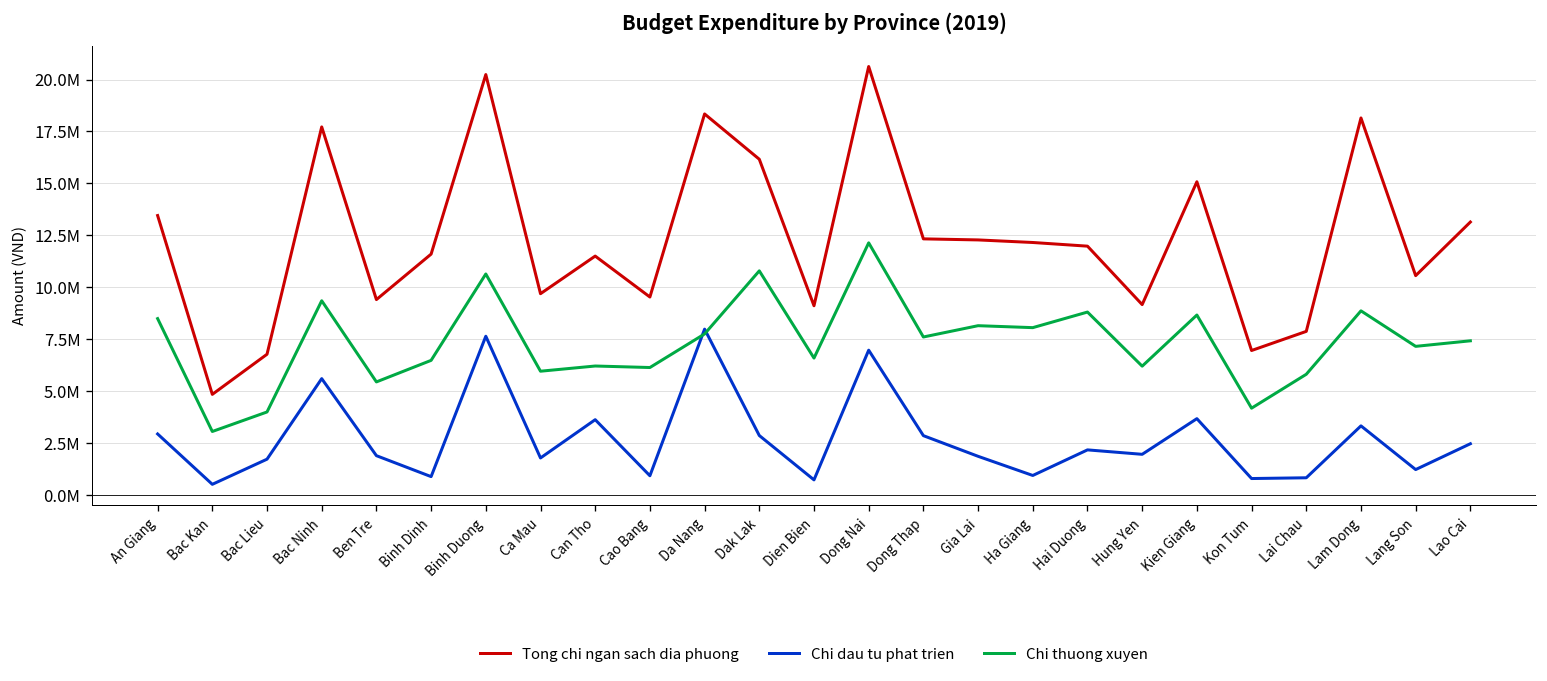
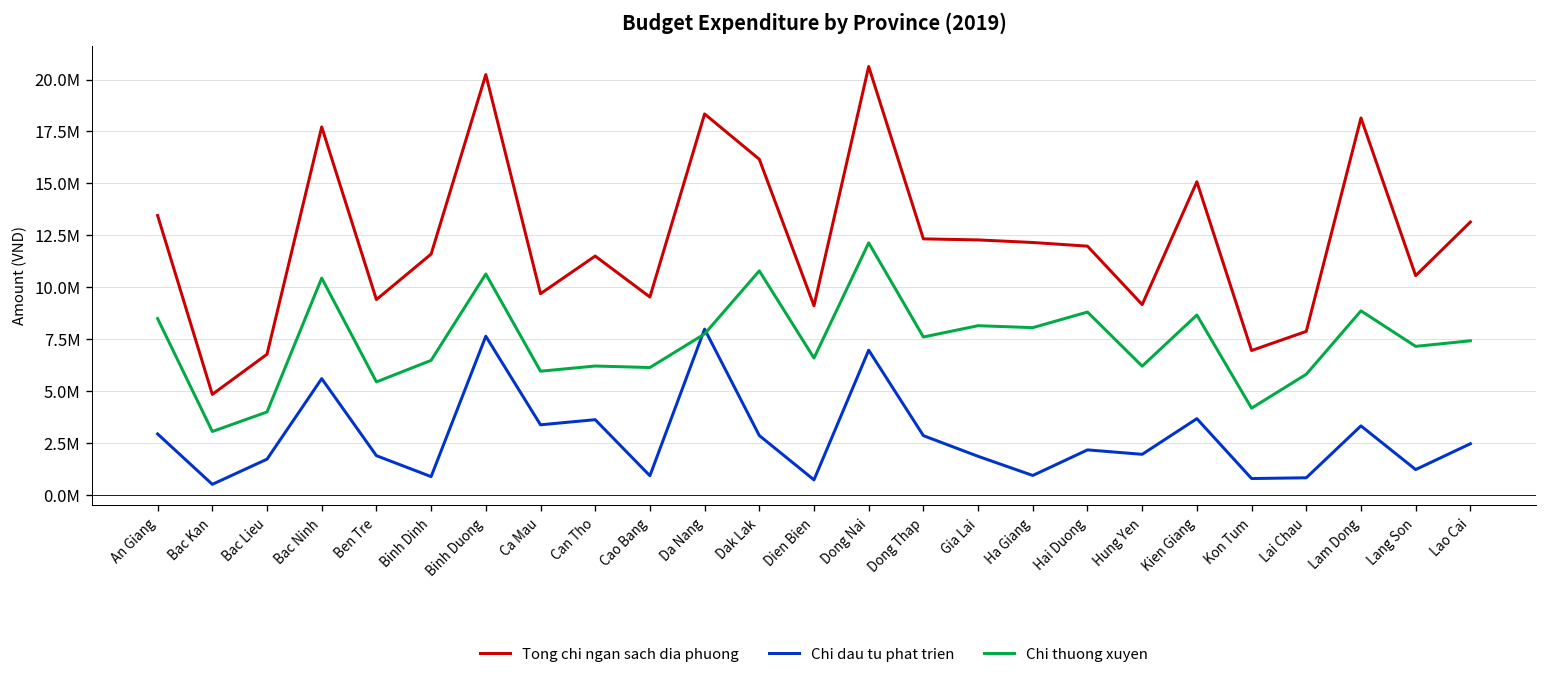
Chi thuong xuyen, Bac Ninh: 9400000 -> 10400000
Chi dau tu phat trien, Ca Mau: 1800000 -> 3400000
